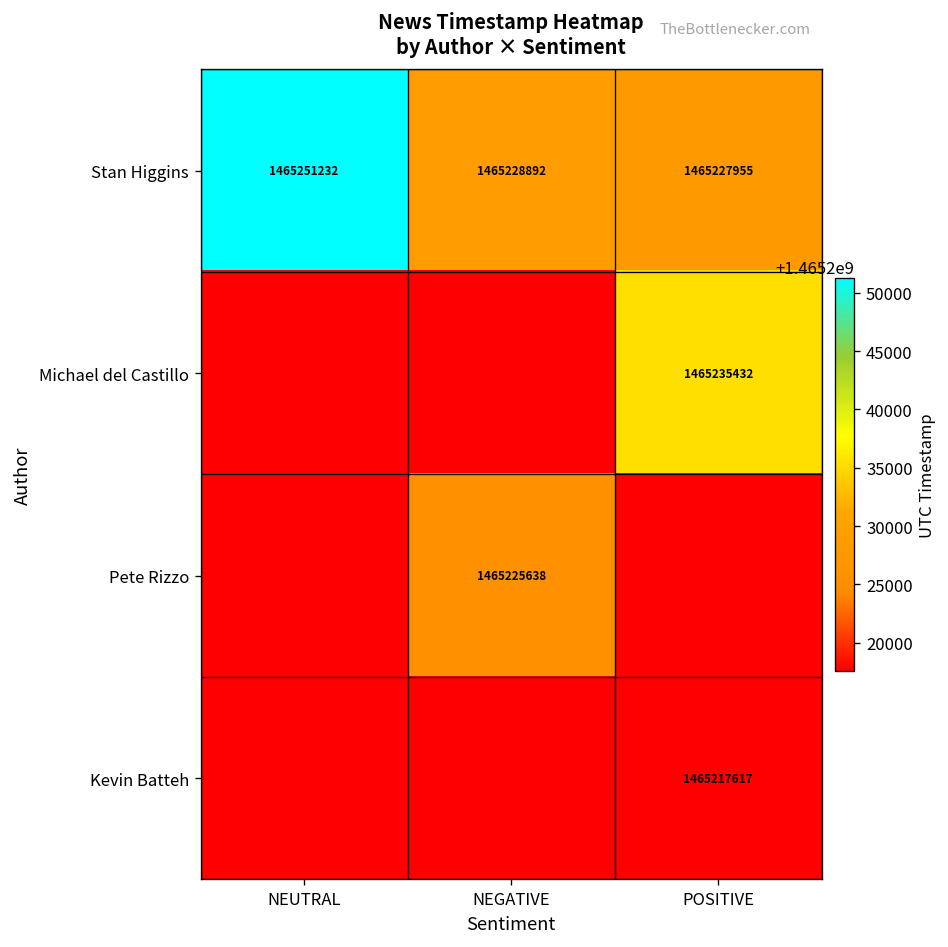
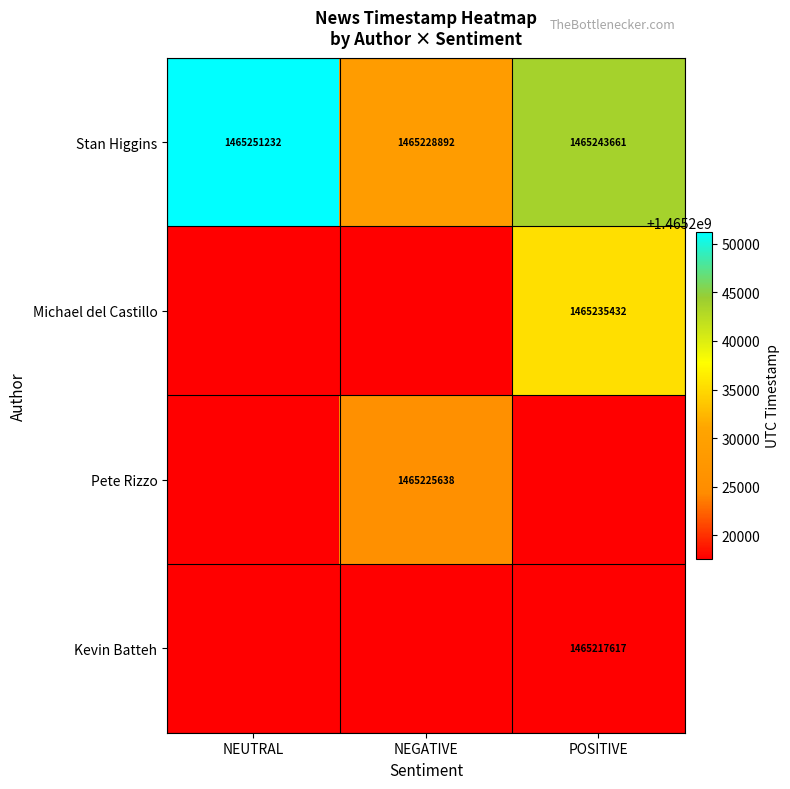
Stan Higgins, POSITIVE: 1465227955 -> 1465243661
